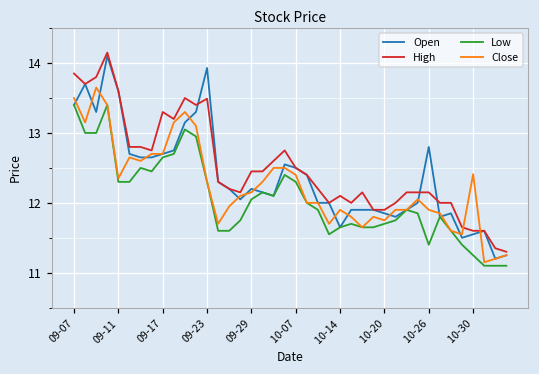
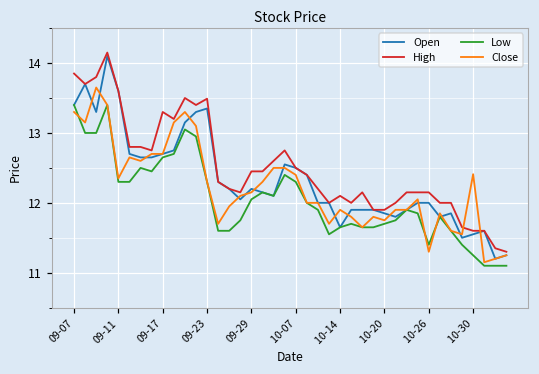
Close, 09-07: 13.5 -> 13.3
Open, 09-23: 13.9 -> 13.4
Open, 10-26: 12.8 -> 12.0
Close, 10-26: 11.9 -> 11.3
